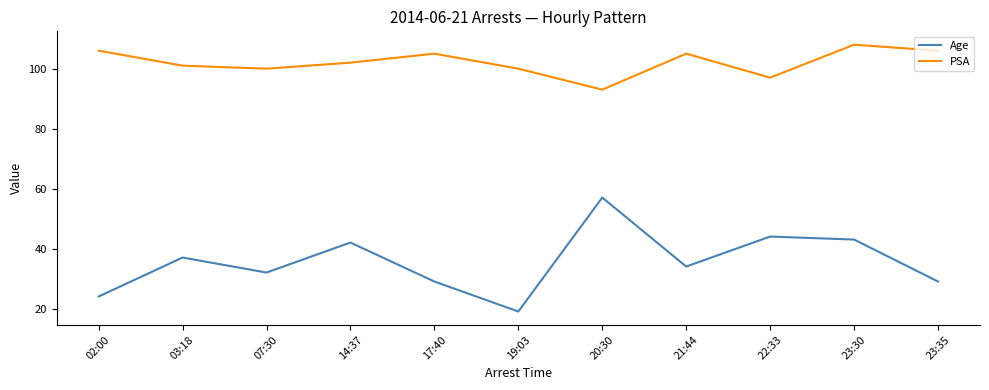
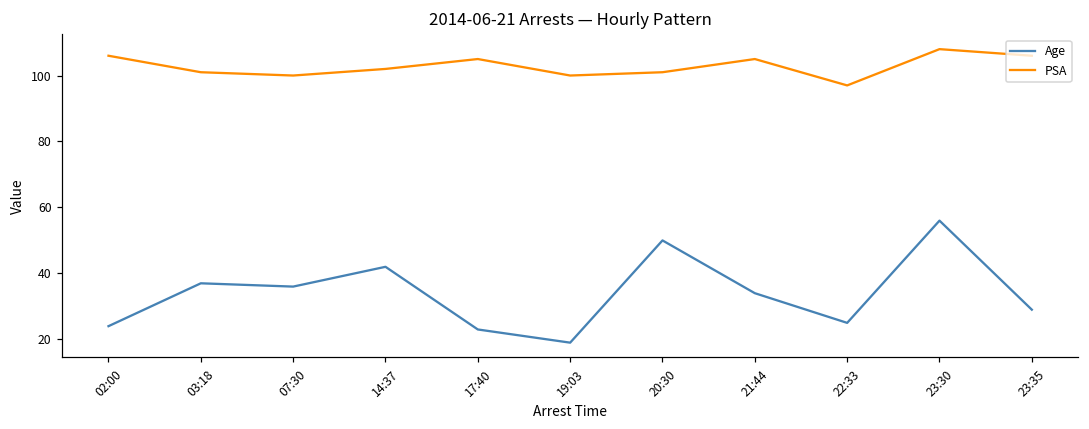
Age, 07:30: 32 -> 36
Age, 17:40: 29 -> 23
Age, 20:30: 57 -> 50
PSA, 20:30: 93 -> 101
Age, 22:33: 44 -> 25
Age, 23:30: 43 -> 56
